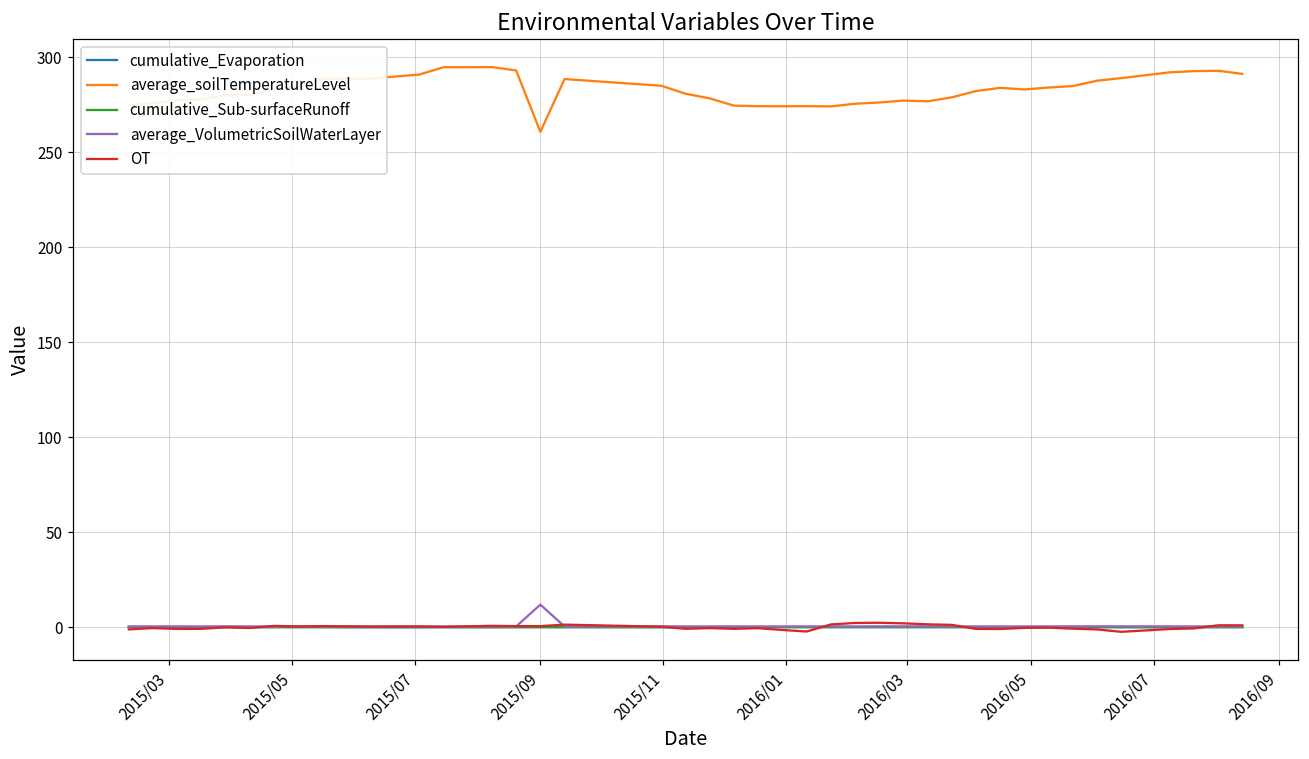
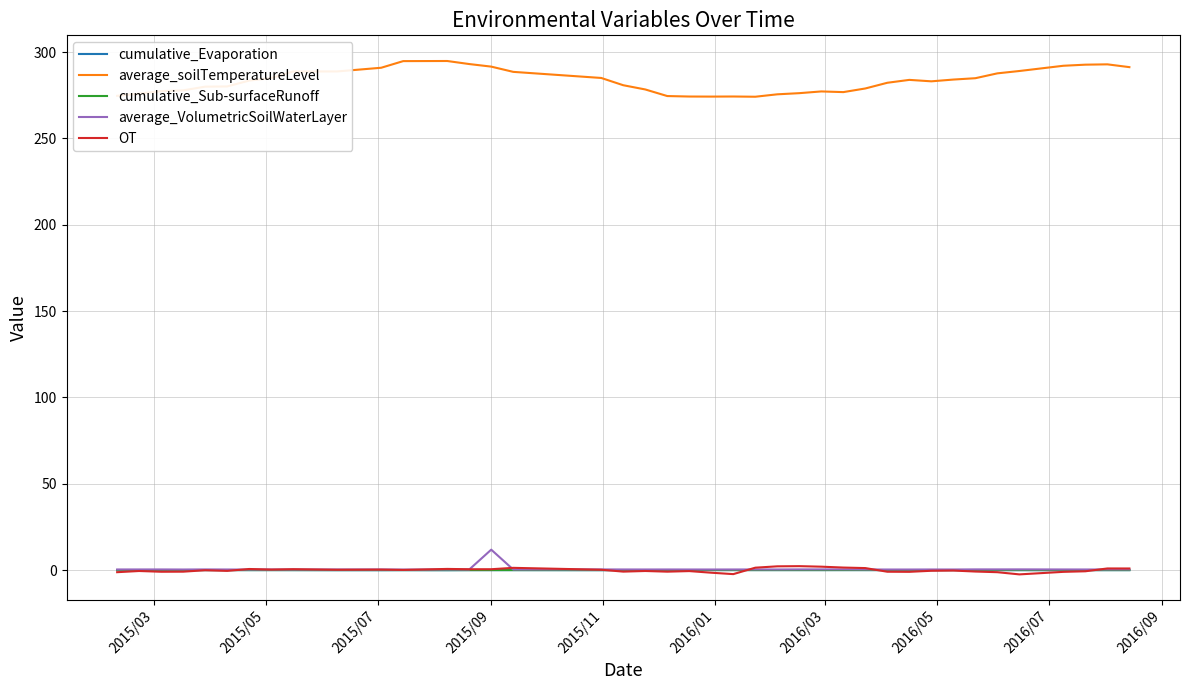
average_soilTemperatureLevel, 2015/09: 261 -> 292
